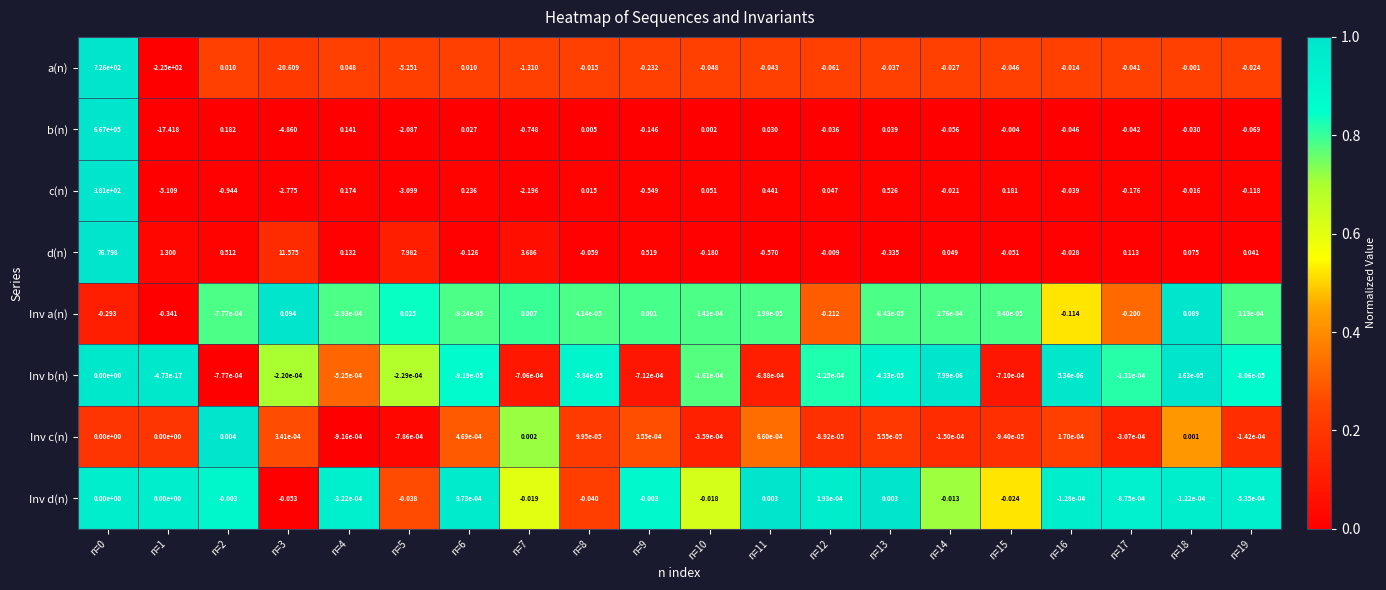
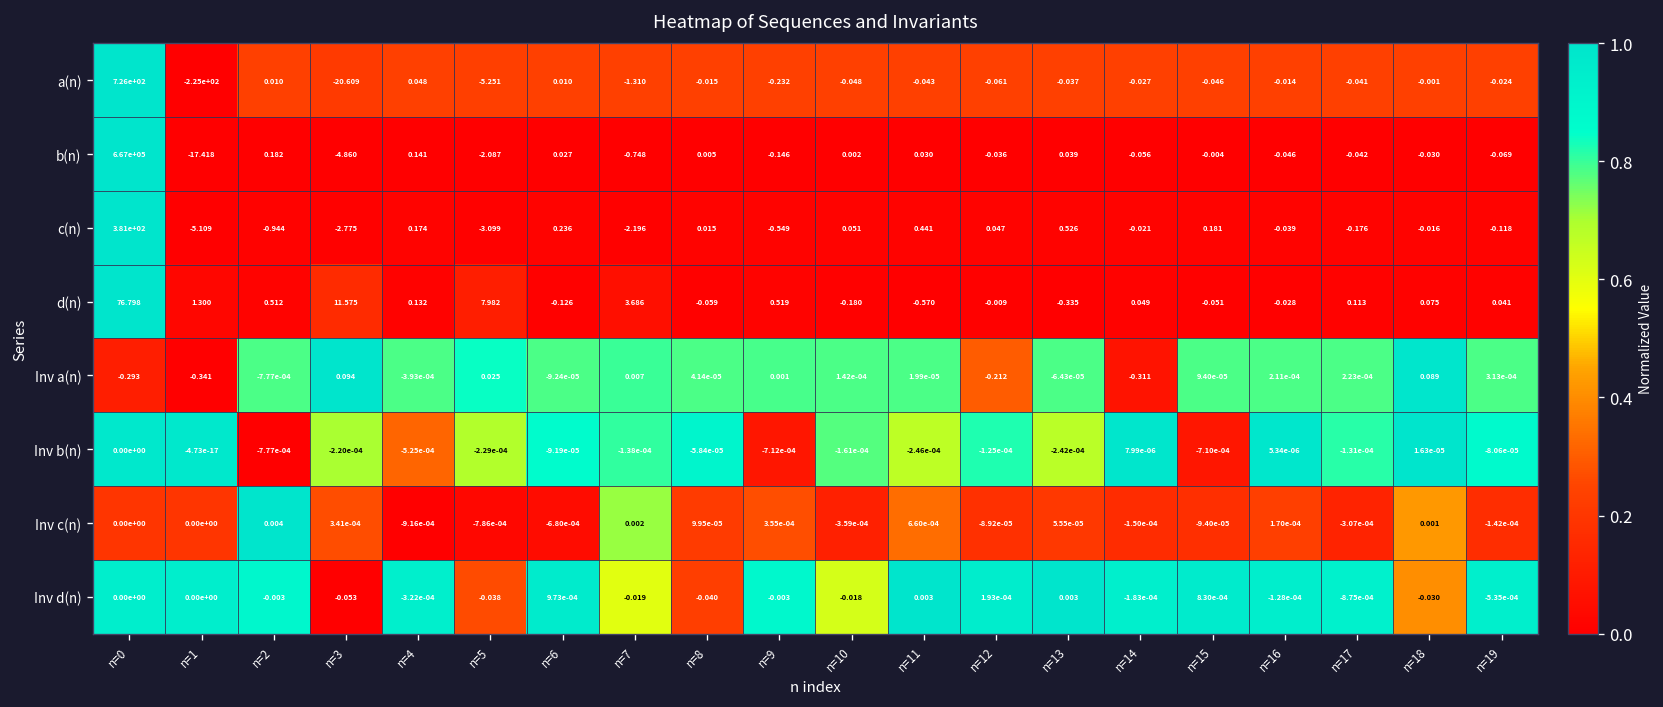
Inv a(n), n=14: 2.76e-04 -> -0.311
Inv a(n), n=16: -0.114 -> 2.11e-04
Inv a(n), n=17: -0.200 -> 2.23e-04
Inv b(n), n=7: -7.06e-04 -> -1.38e-04
Inv b(n), n=11: -6.88e-04 -> -2.46e-04
Inv b(n), n=13: -4.33e-05 -> -2.42e-04
Inv c(n), n=6: 4.69e-04 -> -6.80e-04
Inv d(n), n=14: -0.013 -> -1.83e-04
Inv d(n), n=15: -0.024 -> 8.30e-04
Inv d(n), n=18: -1.22e-04 -> -0.030
